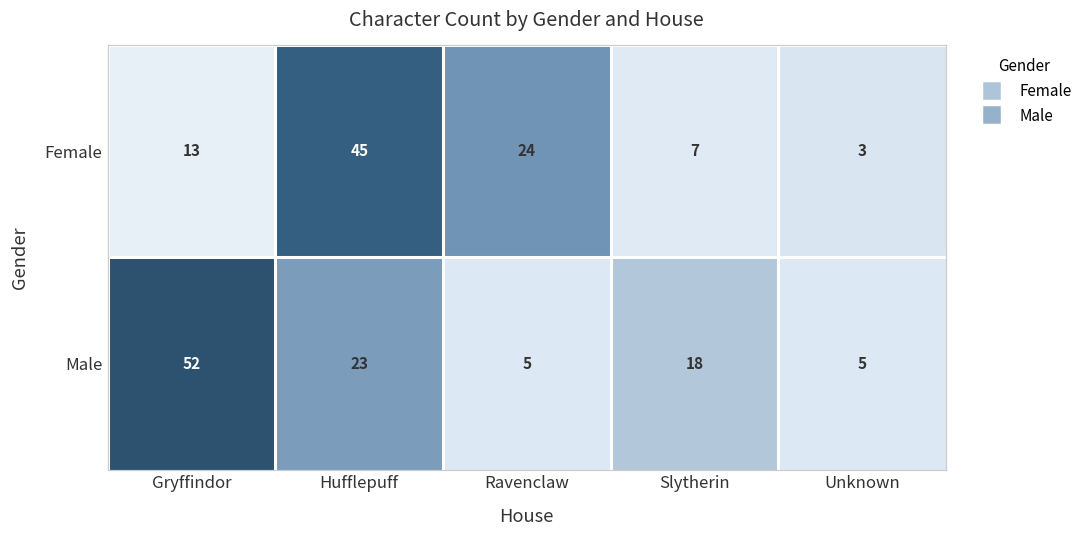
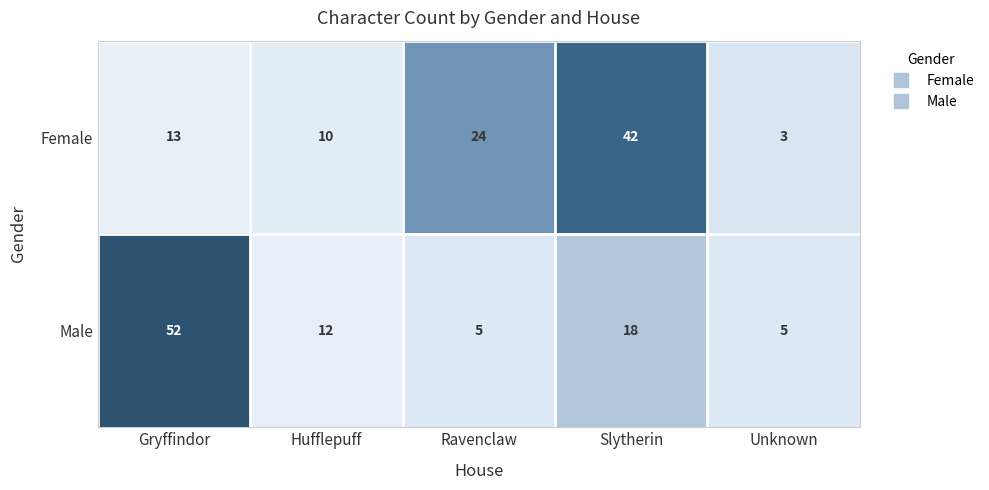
Female, Hufflepuff: 45 -> 10
Female, Slytherin: 7 -> 42
Male, Hufflepuff: 23 -> 12
